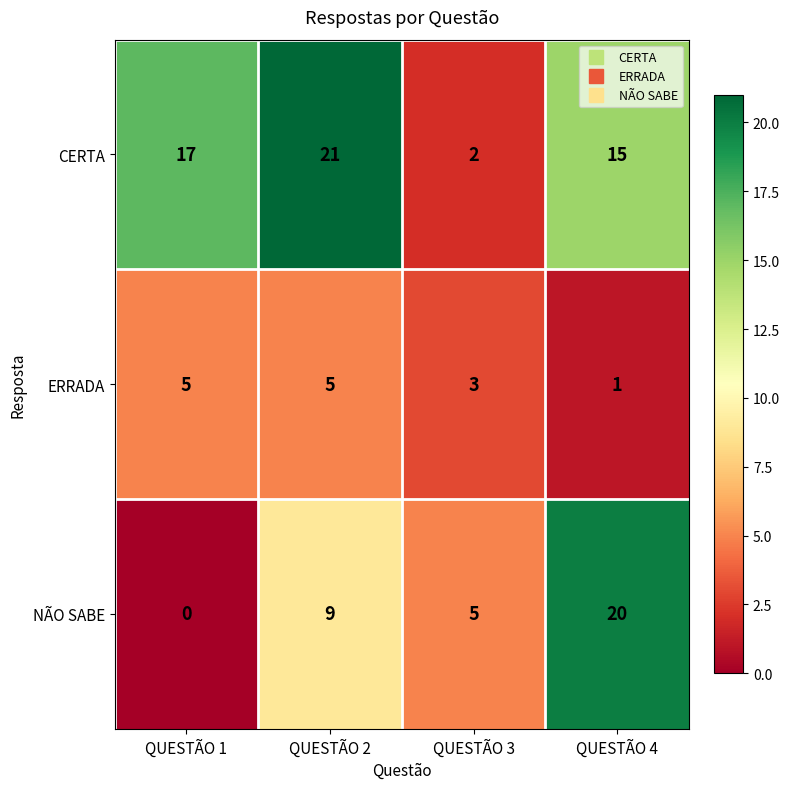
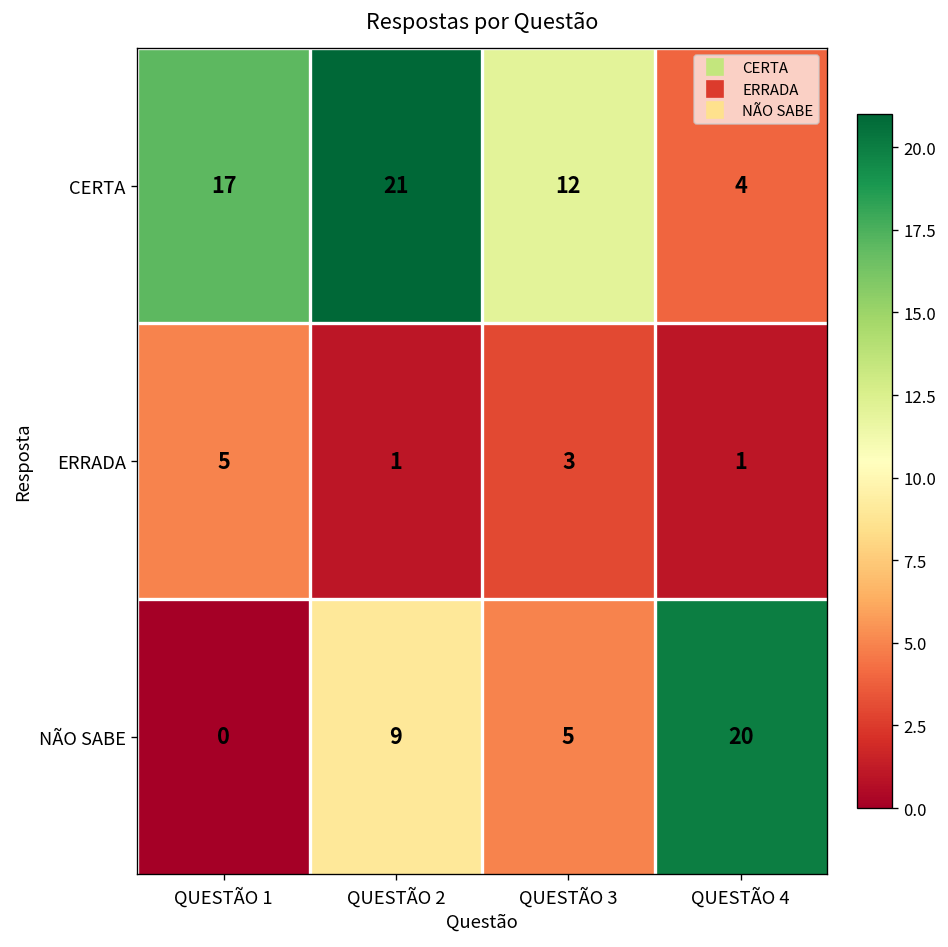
CERTA, QUESTÃO 3: 2 -> 12
CERTA, QUESTÃO 4: 15 -> 4
ERRADA, QUESTÃO 2: 5 -> 1
